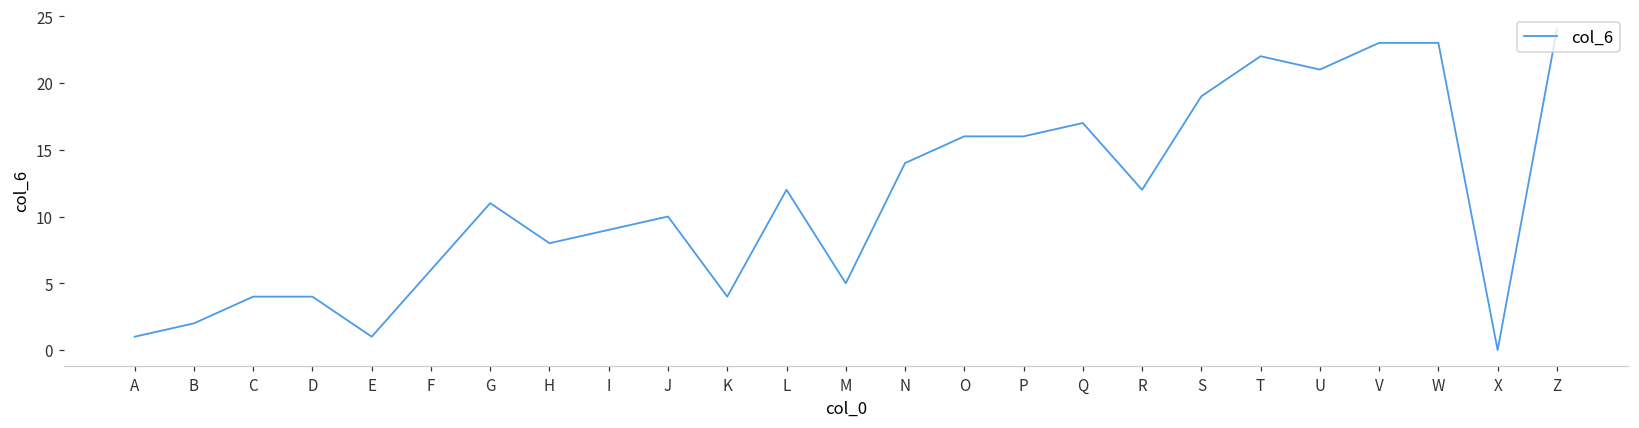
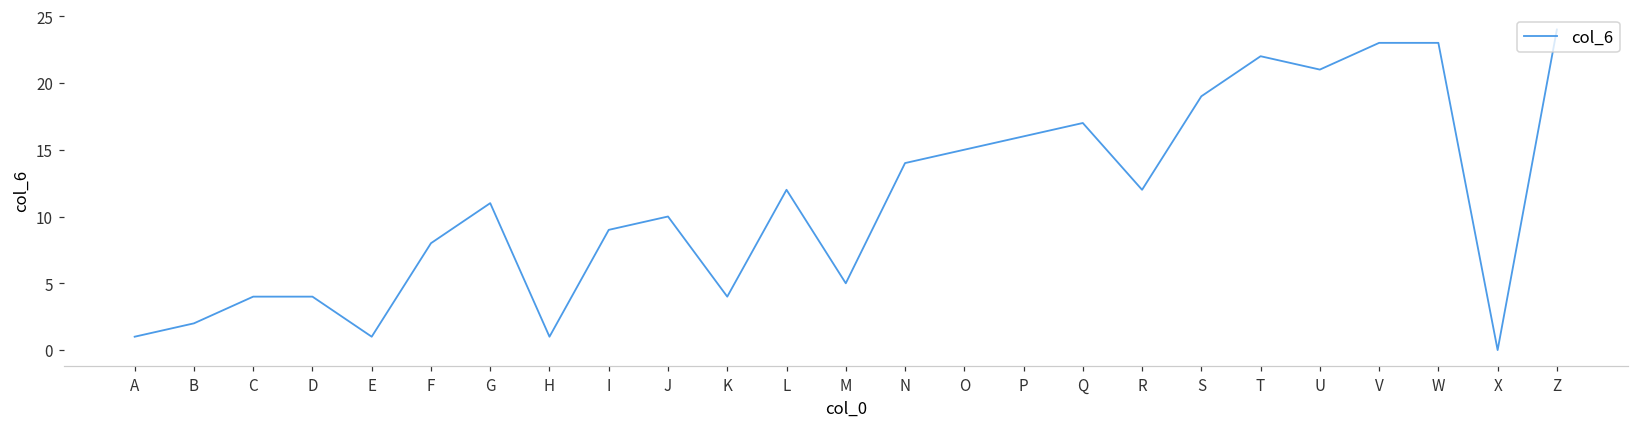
F: 6 -> 8
H: 8 -> 1
O: 16 -> 15
